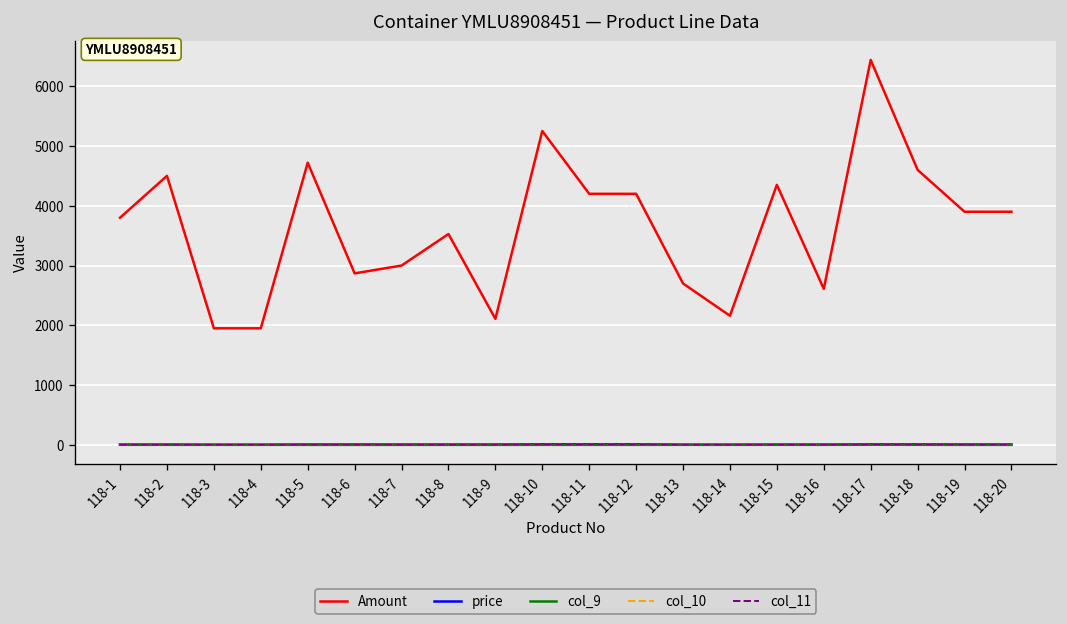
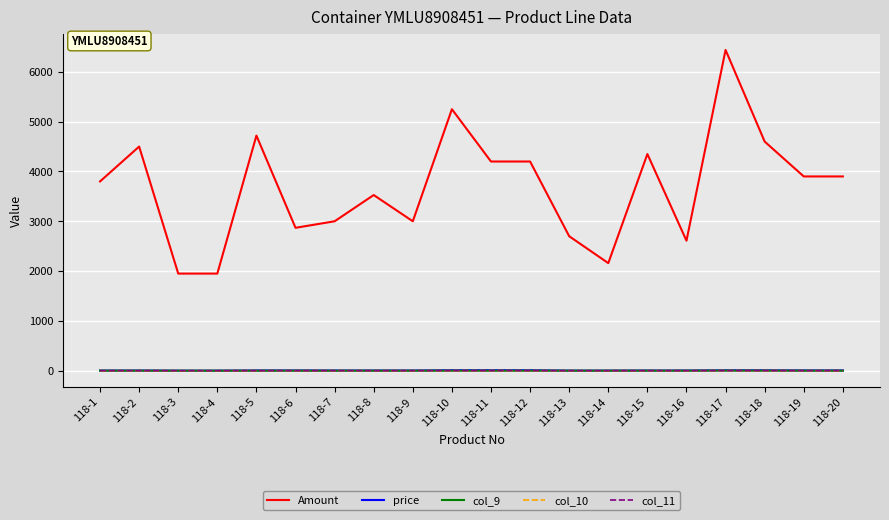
Amount, 118-9: 2100 -> 3000
